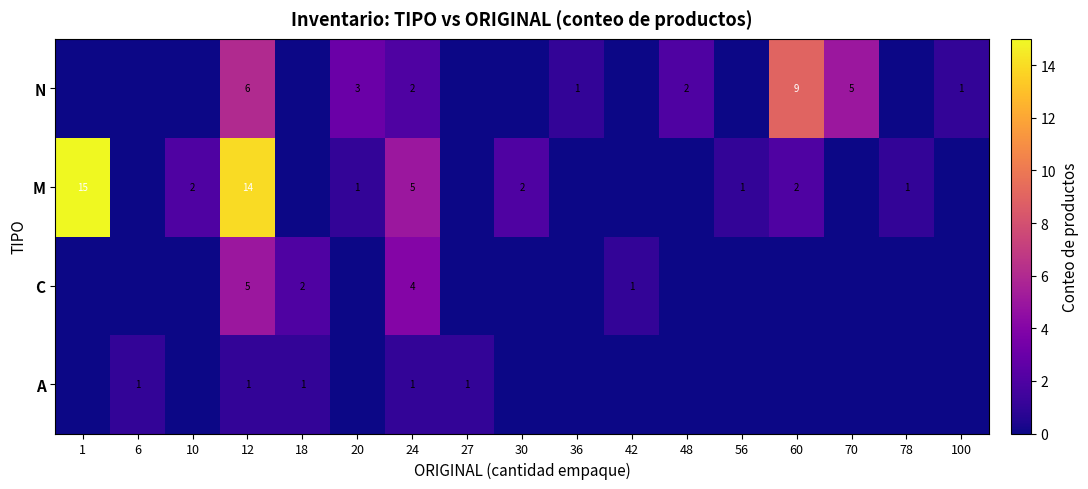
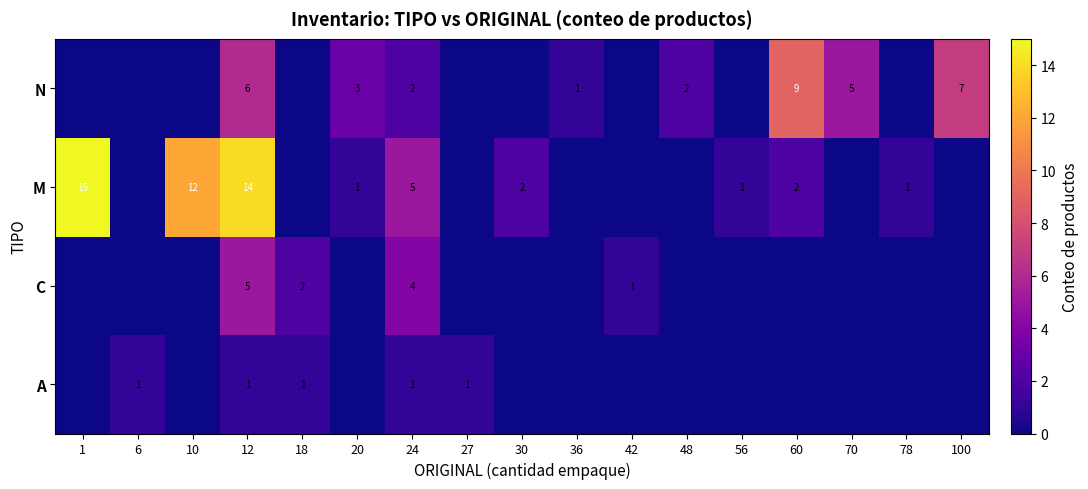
N, 100: 1 -> 7
M, 10: 2 -> 12
